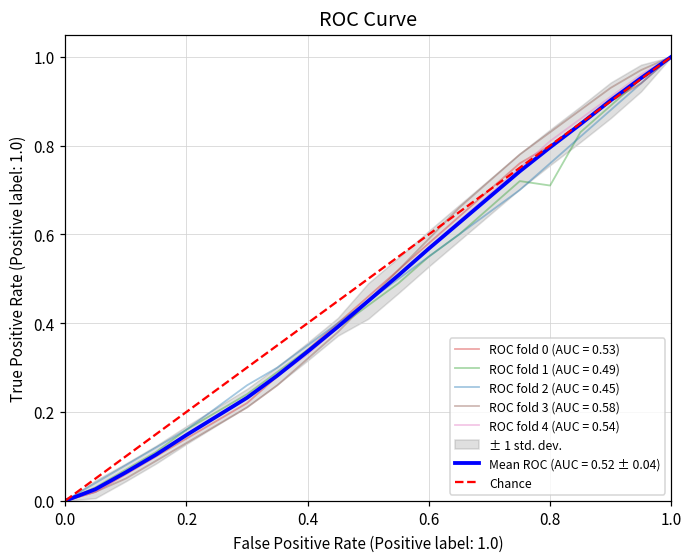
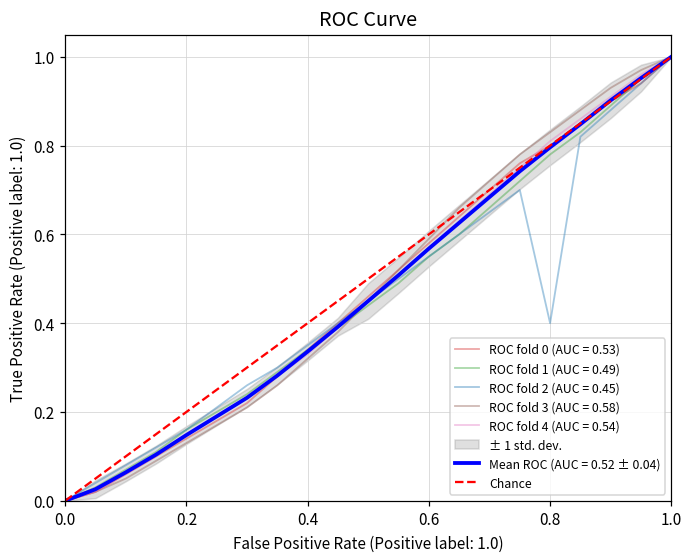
ROC fold 1 (AUC = 0.49), 0.8: 0.71 -> 0.78
ROC fold 2 (AUC = 0.45), 0.8: 0.76 -> 0.40
